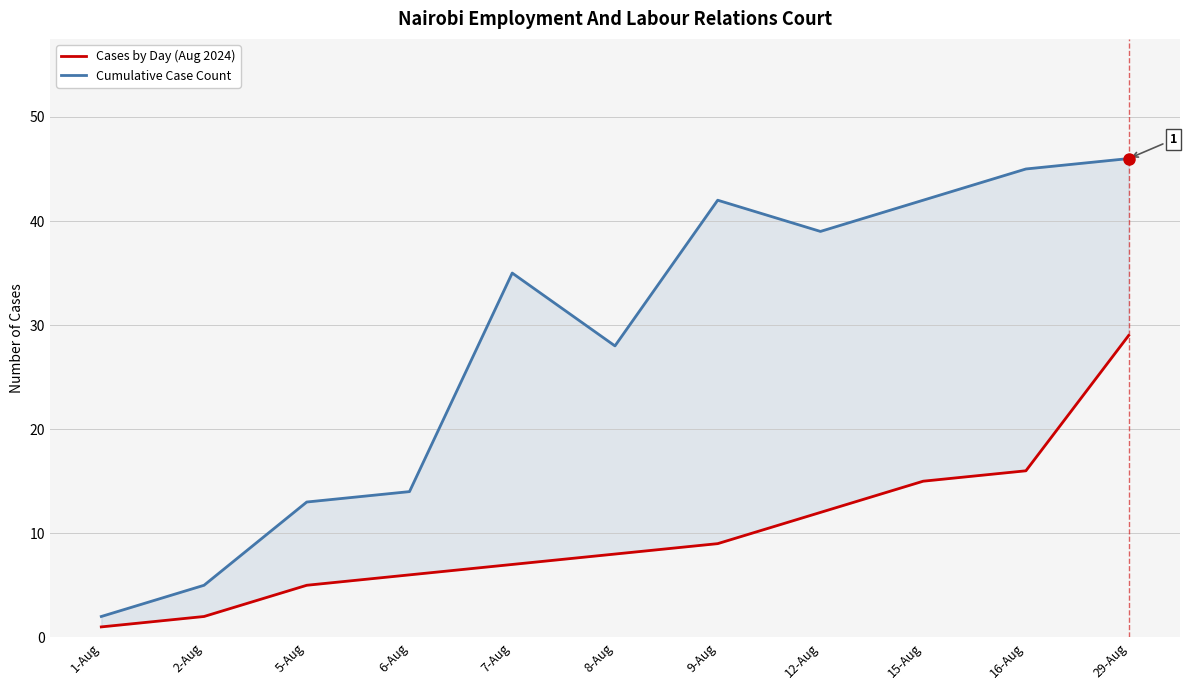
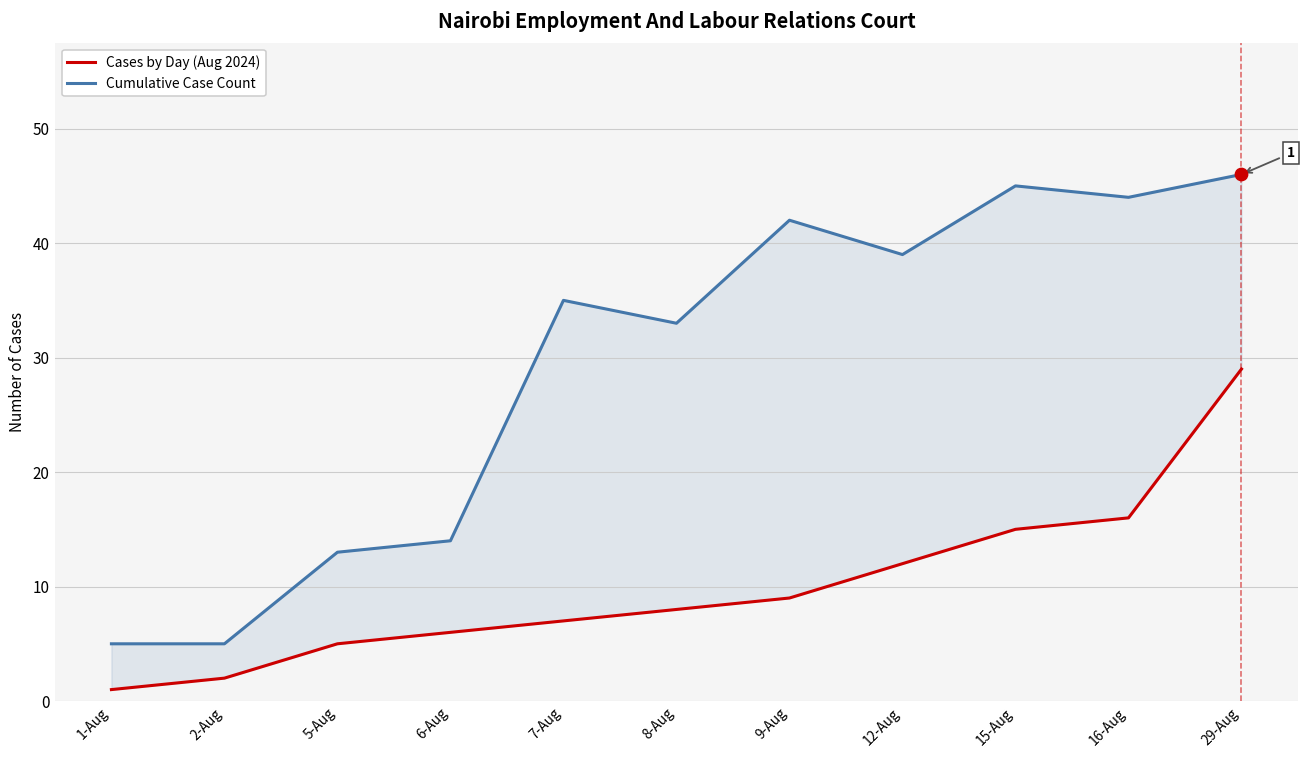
Cumulative Case Count, 1-Aug: 2 -> 5
Cumulative Case Count, 8-Aug: 28 -> 33
Cumulative Case Count, 15-Aug: 42 -> 45
Cumulative Case Count, 16-Aug: 45 -> 44
